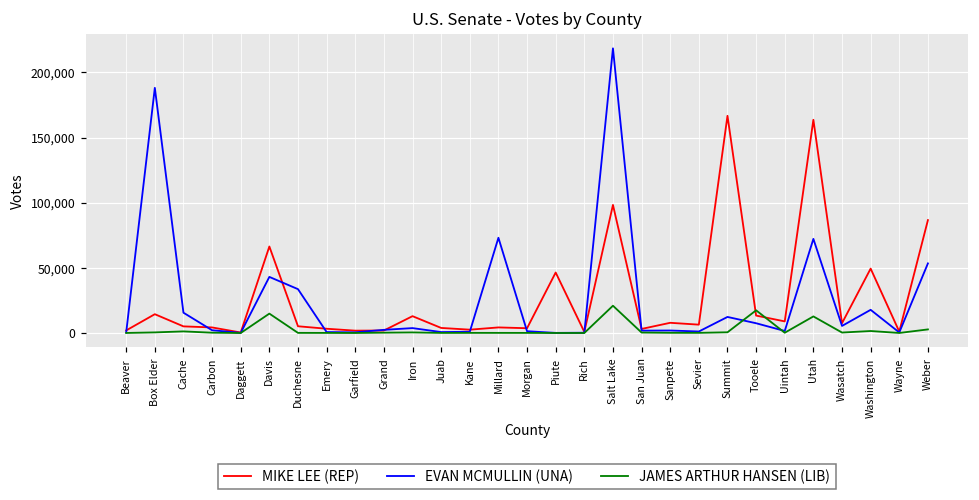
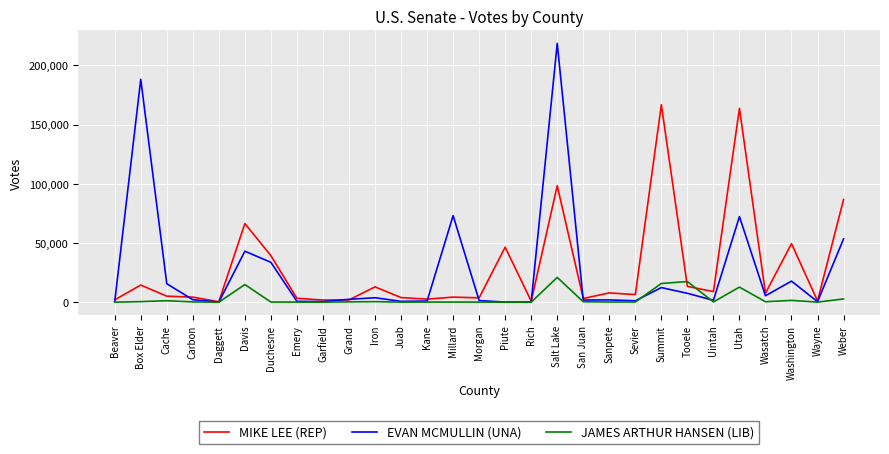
MIKE LEE (REP), Duchesne: 5,000 -> 39,000
JAMES ARTHUR HANSEN (LIB), Summit: 1,000 -> 16,000
